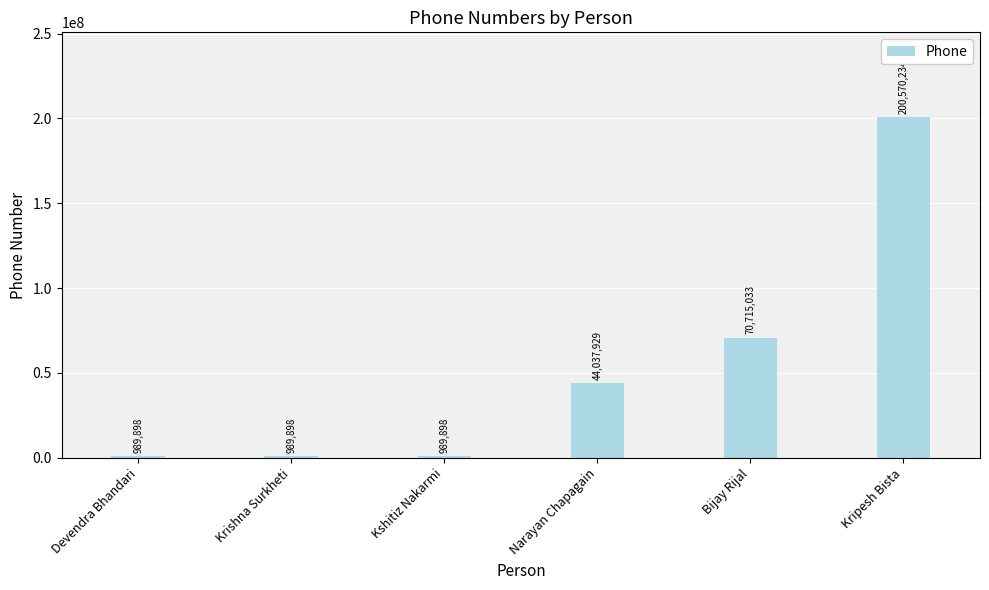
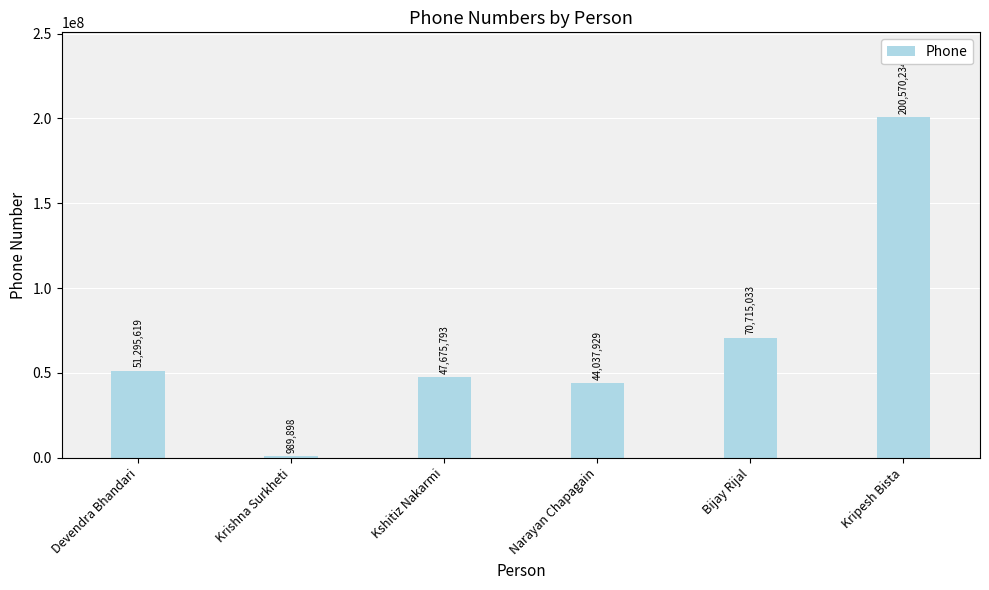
Devendra Bhandari: 989,898 -> 51,295,619
Kshitiz Nakarmi: 989,898 -> 47,675,793
